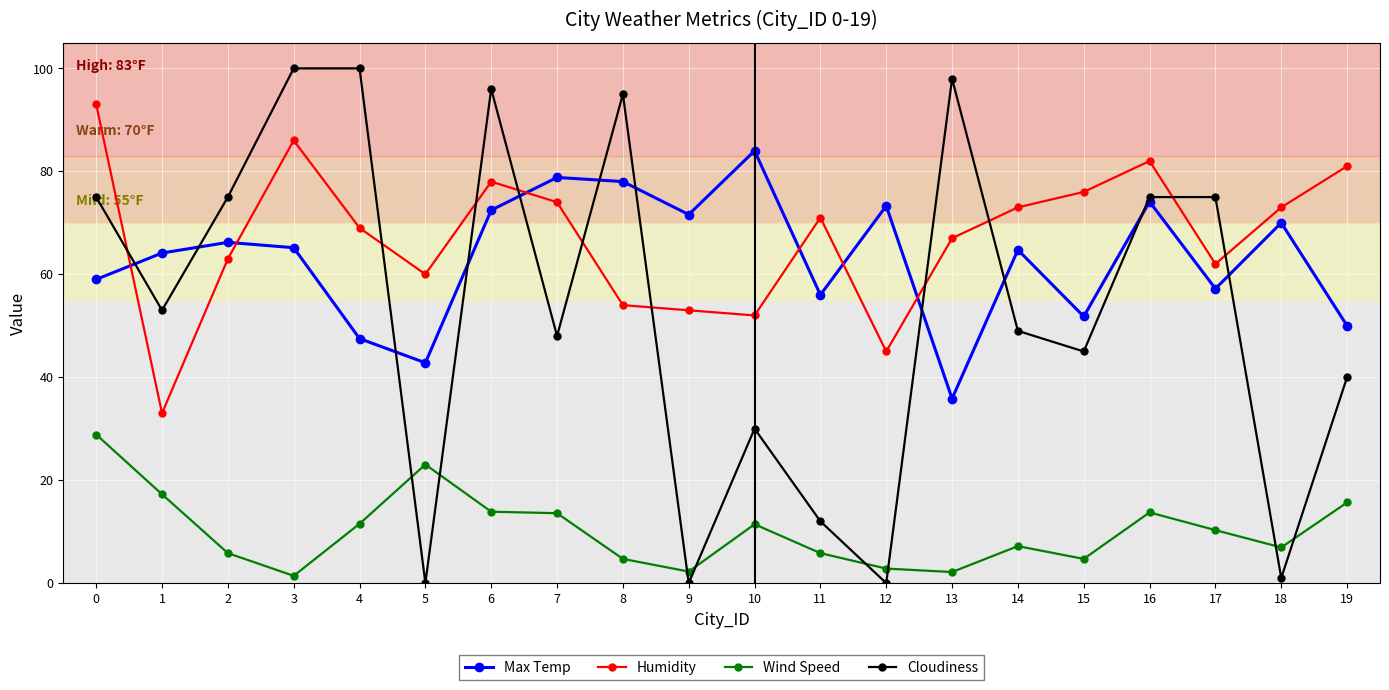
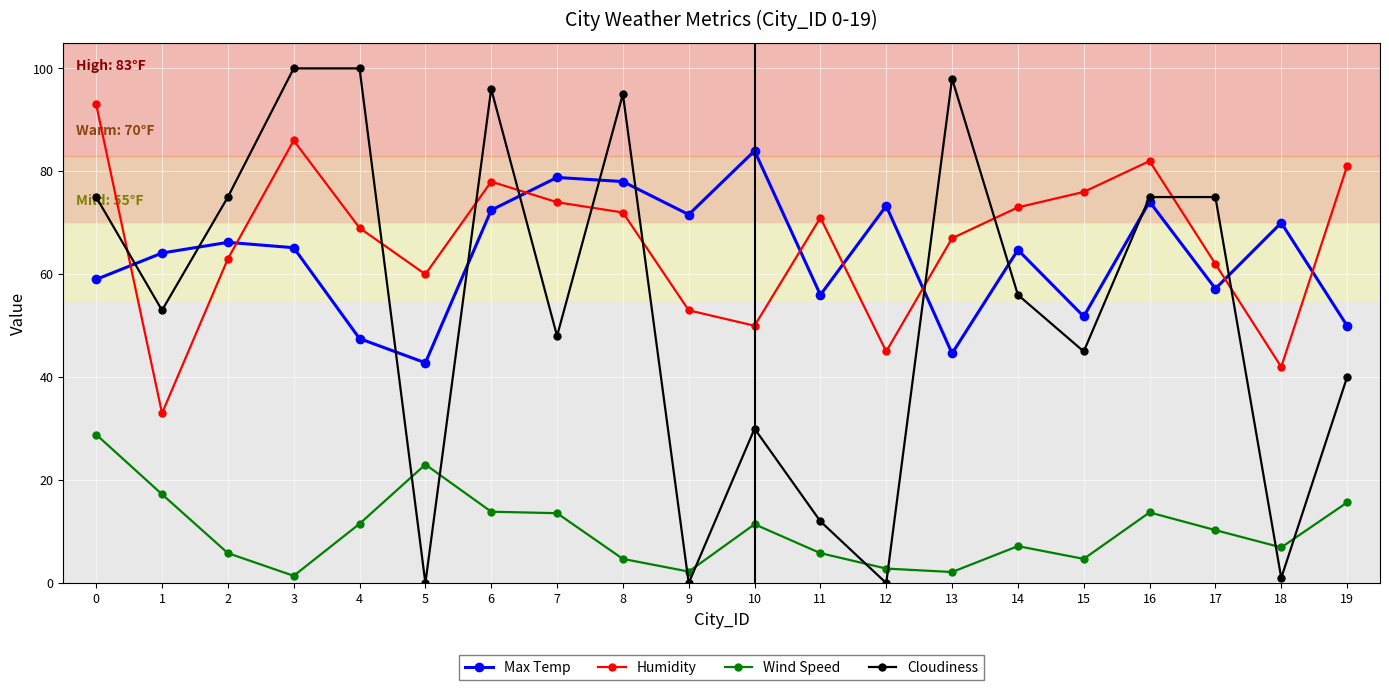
Humidity, 8: 54 -> 72
Humidity, 10: 52 -> 50
Max Temp, 13: 36 -> 45
Cloudiness, 14: 49 -> 56
Humidity, 18: 73 -> 42
